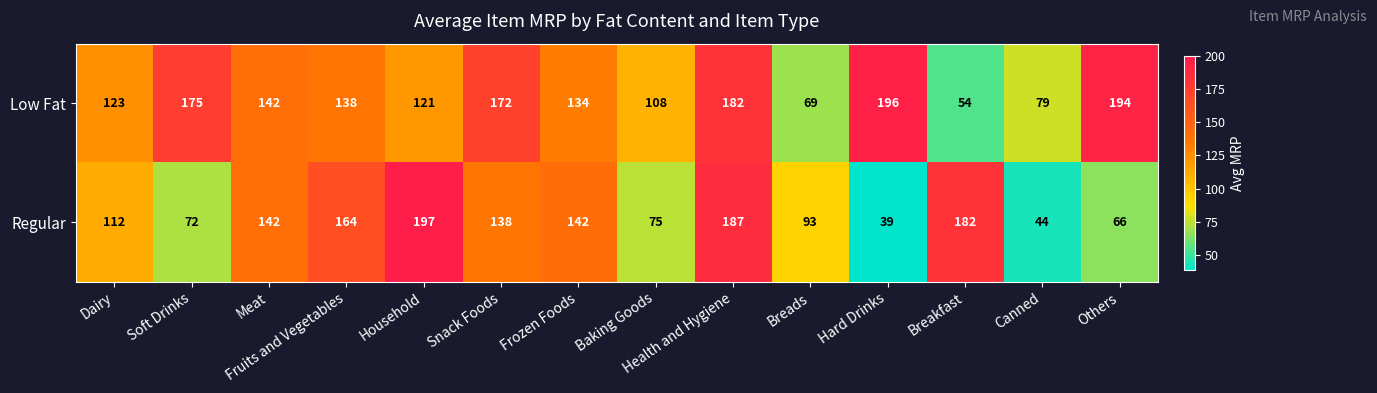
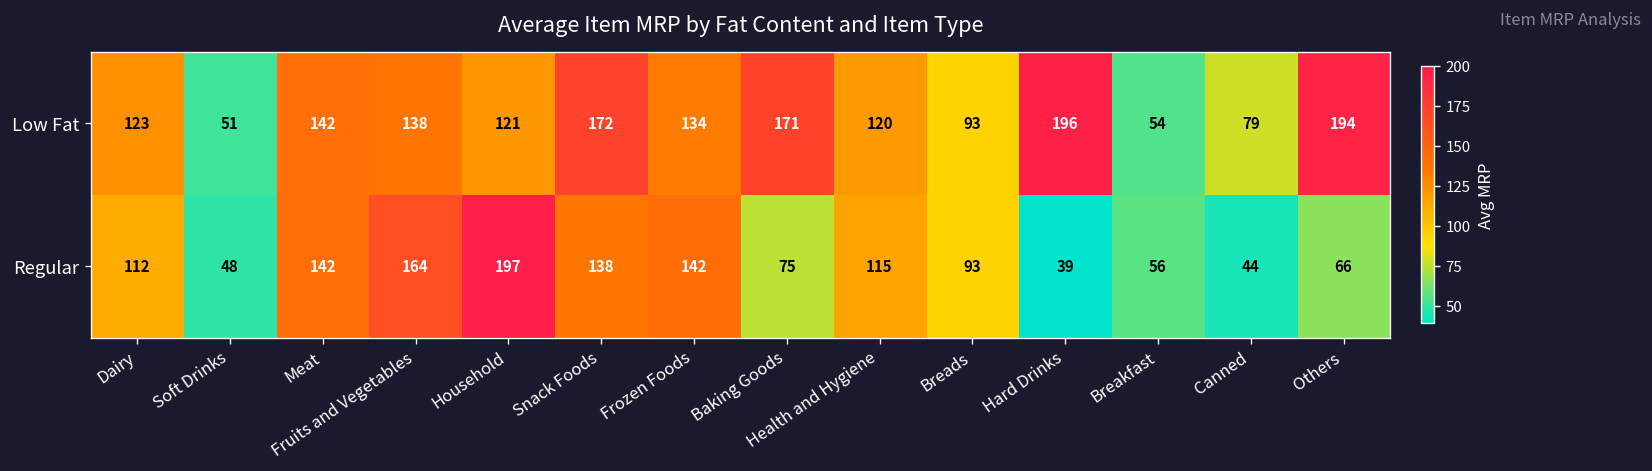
Low Fat, Soft Drinks: 175 -> 51
Low Fat, Baking Goods: 108 -> 171
Low Fat, Health and Hygiene: 182 -> 120
Low Fat, Breads: 69 -> 93
Regular, Soft Drinks: 72 -> 48
Regular, Health and Hygiene: 187 -> 115
Regular, Breakfast: 182 -> 56
